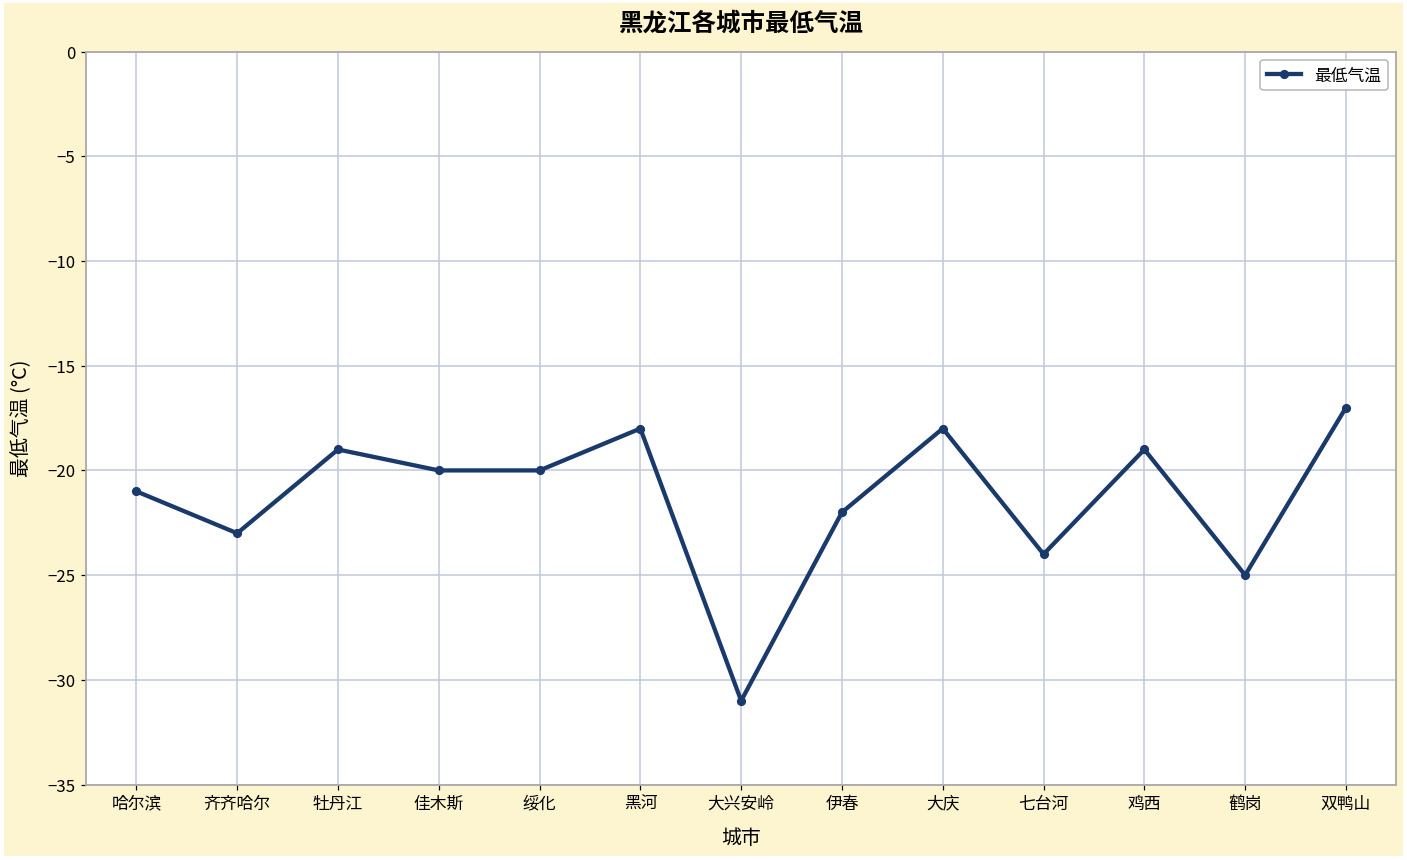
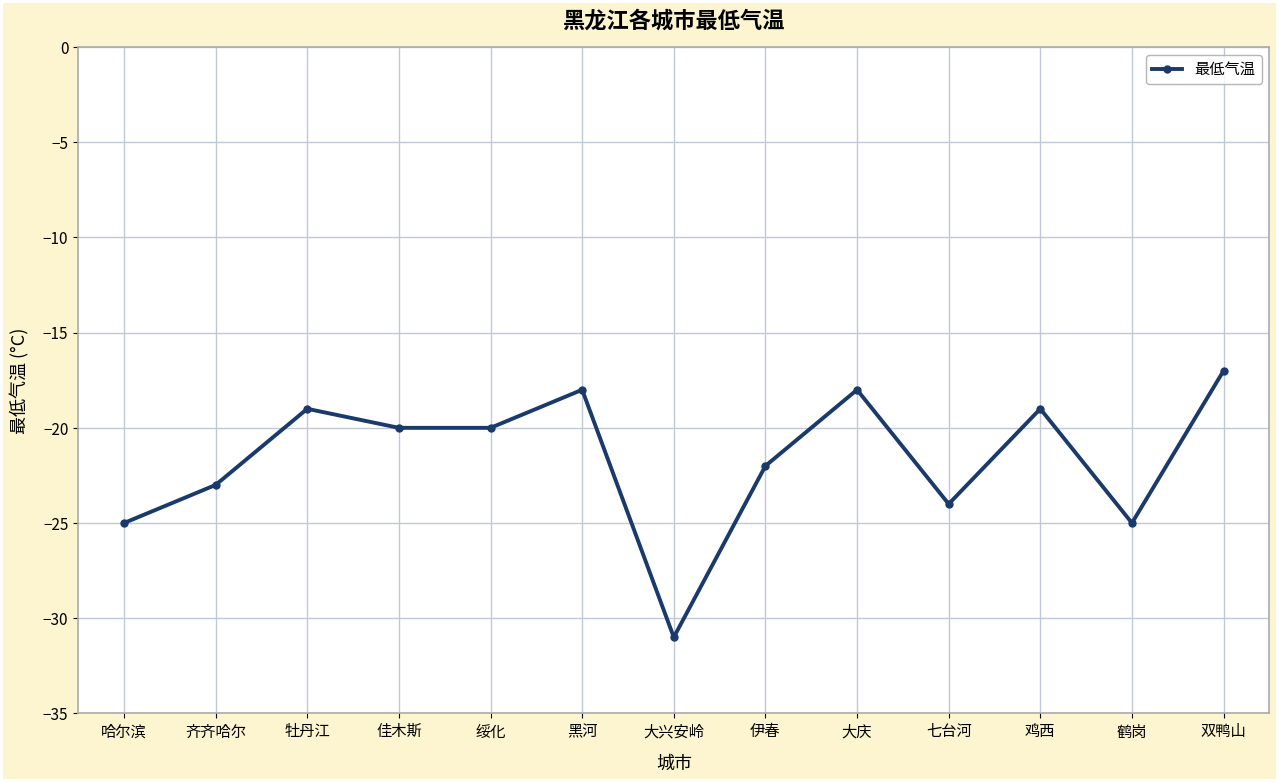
哈尔滨: -21 -> -25
